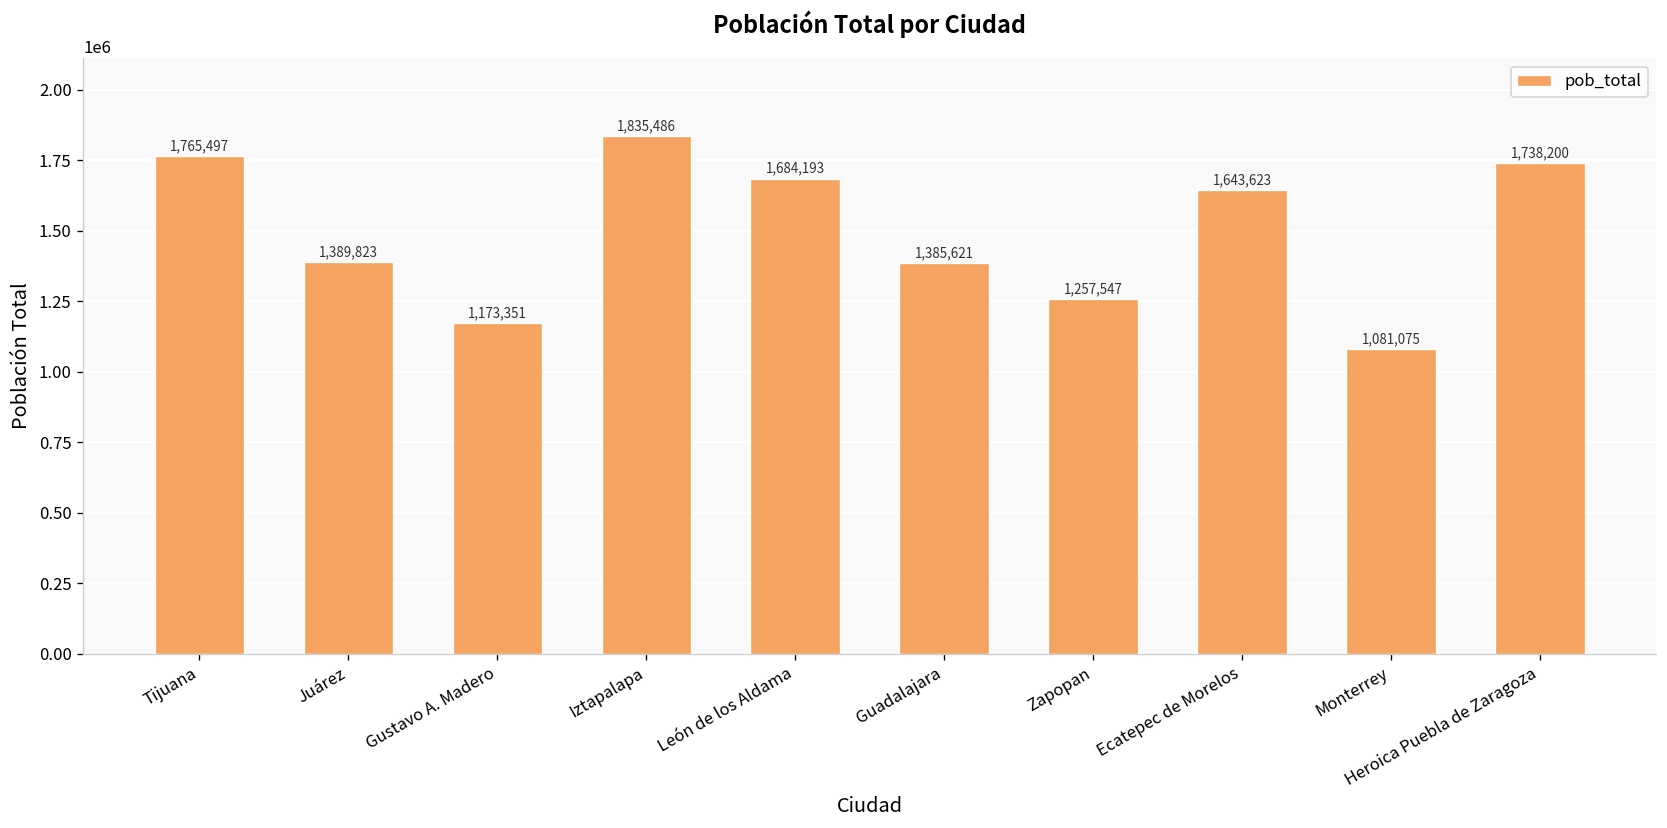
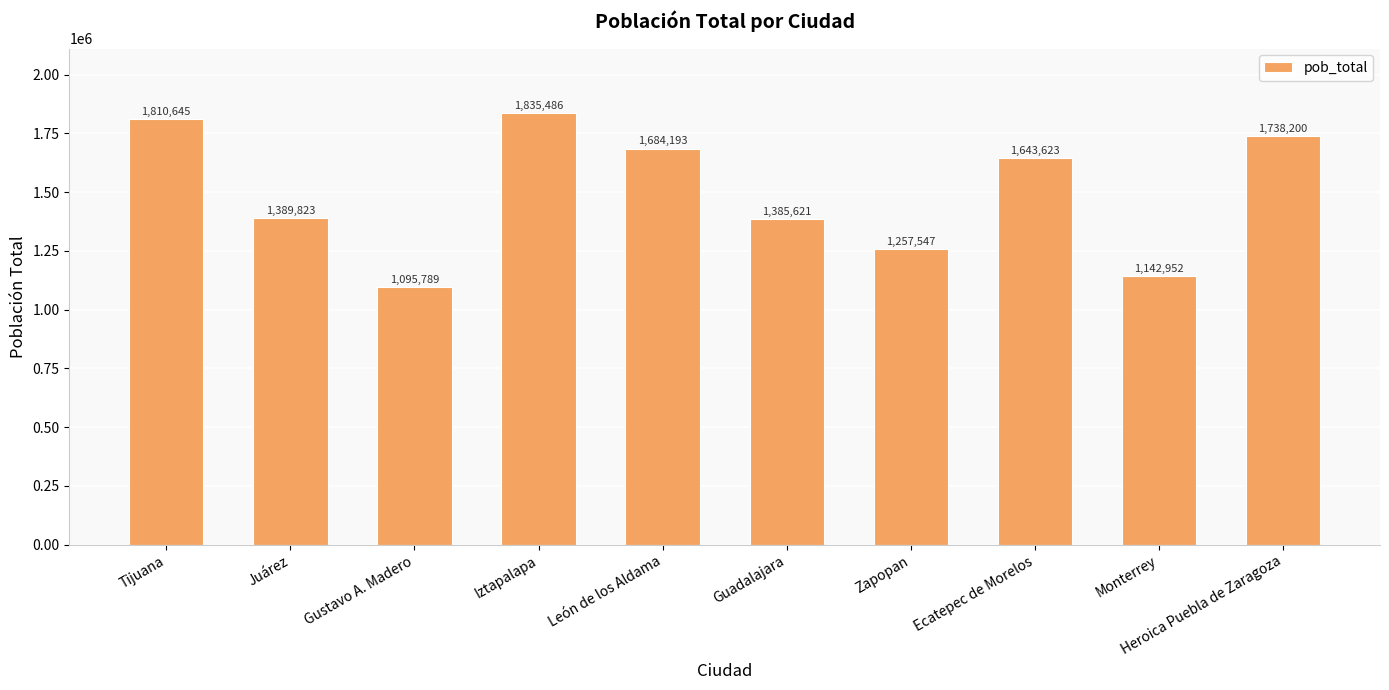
Tijuana: 1,765,497 -> 1,810,645
Gustavo A. Madero: 1,173,351 -> 1,095,789
Monterrey: 1,081,075 -> 1,142,952
